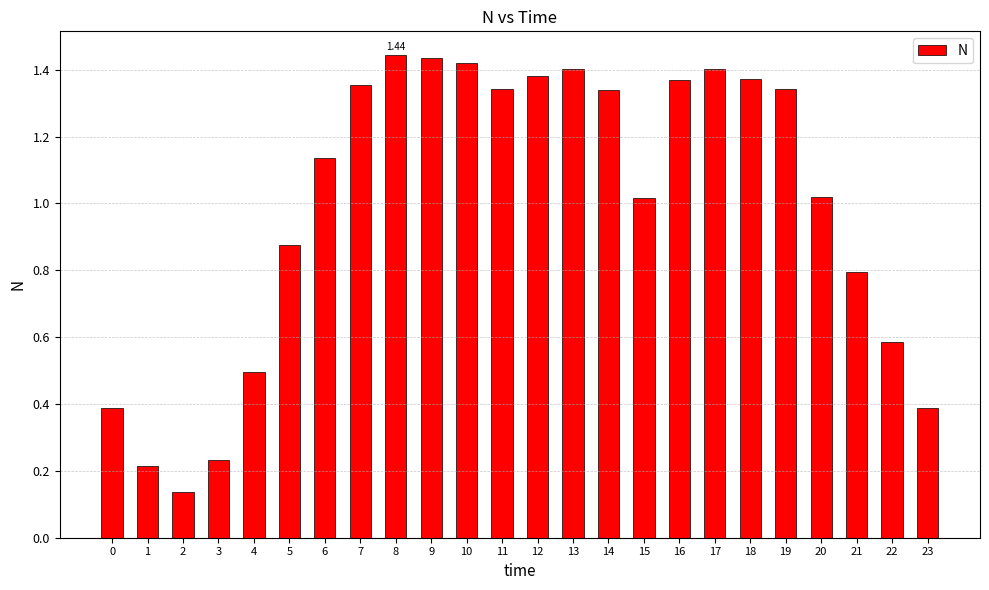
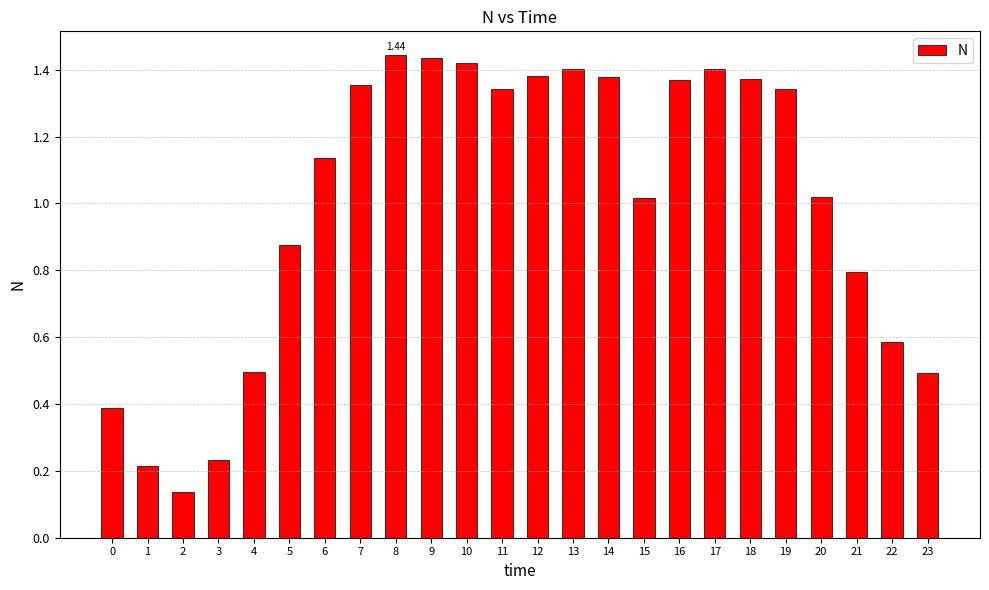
14: 1.34 -> 1.38
23: 0.39 -> 0.49
